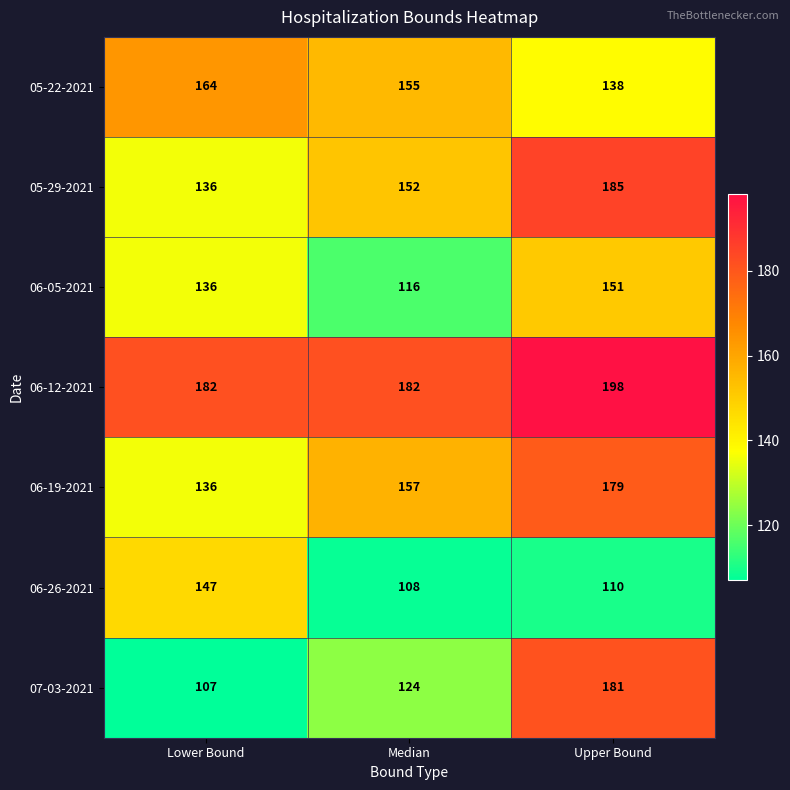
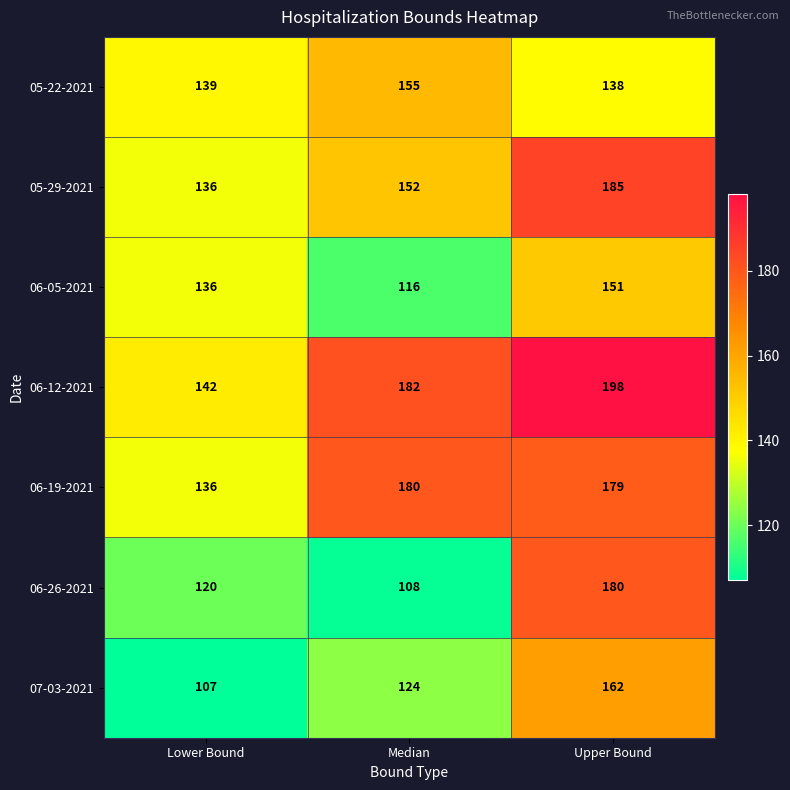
05-22-2021, Lower Bound: 164 -> 139
06-12-2021, Lower Bound: 182 -> 142
06-19-2021, Median: 157 -> 180
06-26-2021, Lower Bound: 147 -> 120
06-26-2021, Upper Bound: 110 -> 180
07-03-2021, Upper Bound: 181 -> 162
